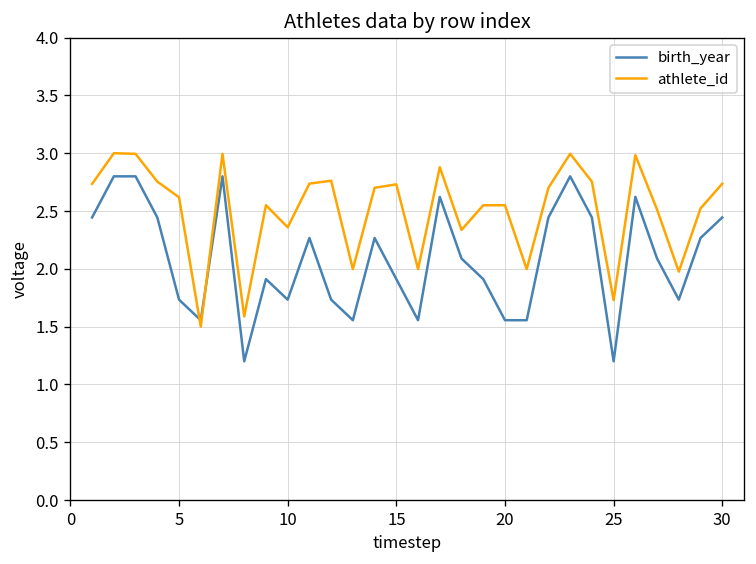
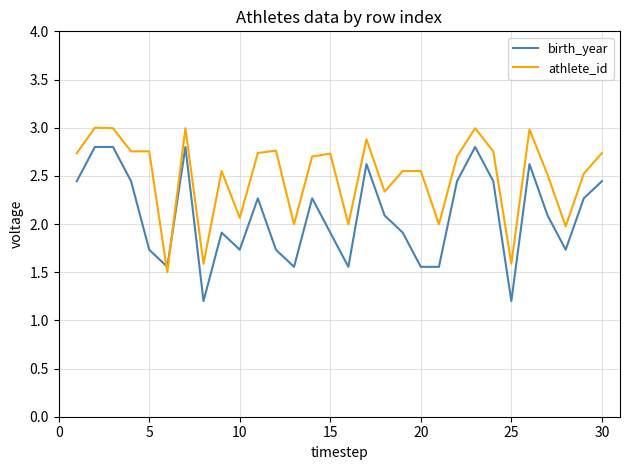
athlete_id, 5: 2.6 -> 2.8
athlete_id, 10: 2.4 -> 2.1
athlete_id, 25: 1.7 -> 1.6
